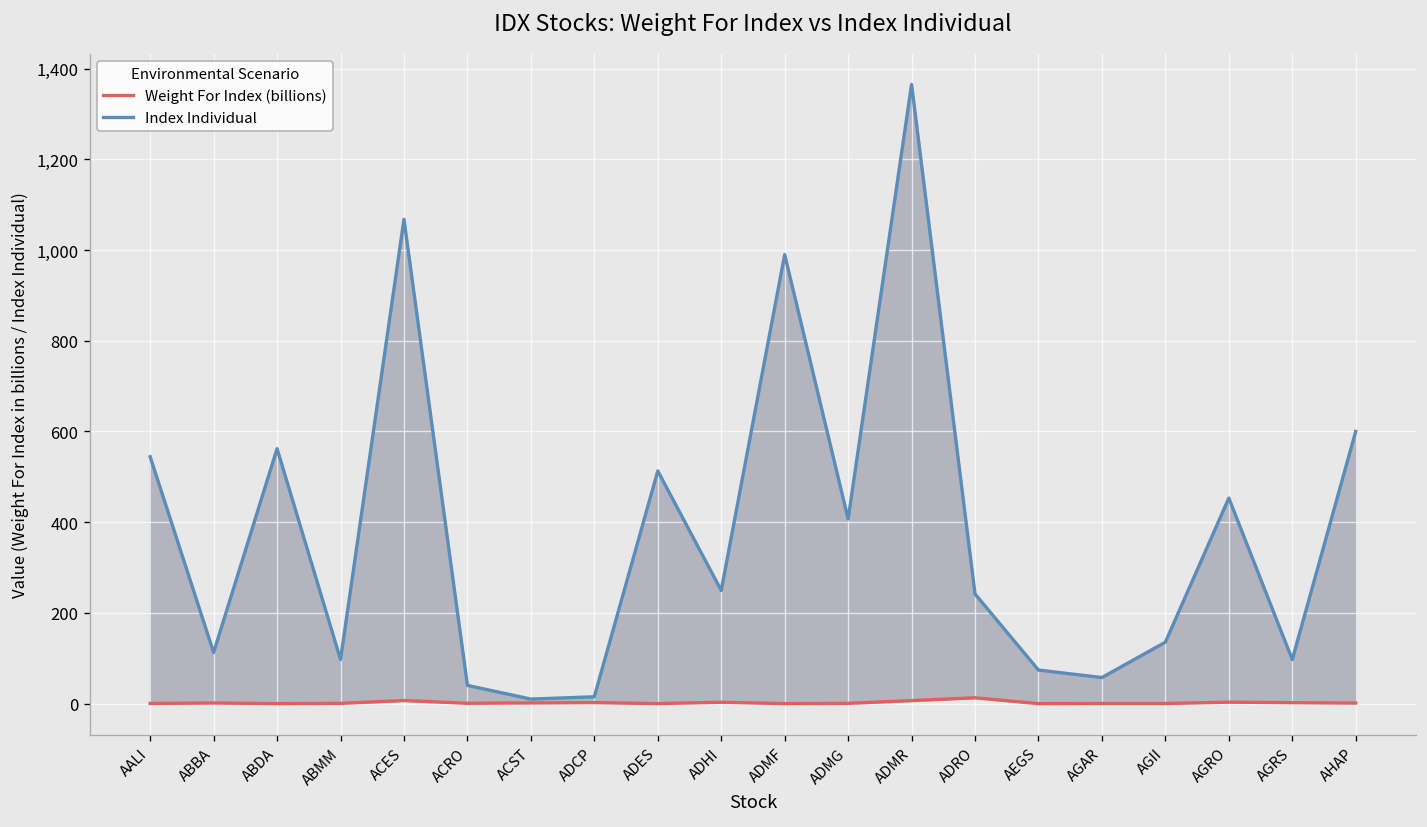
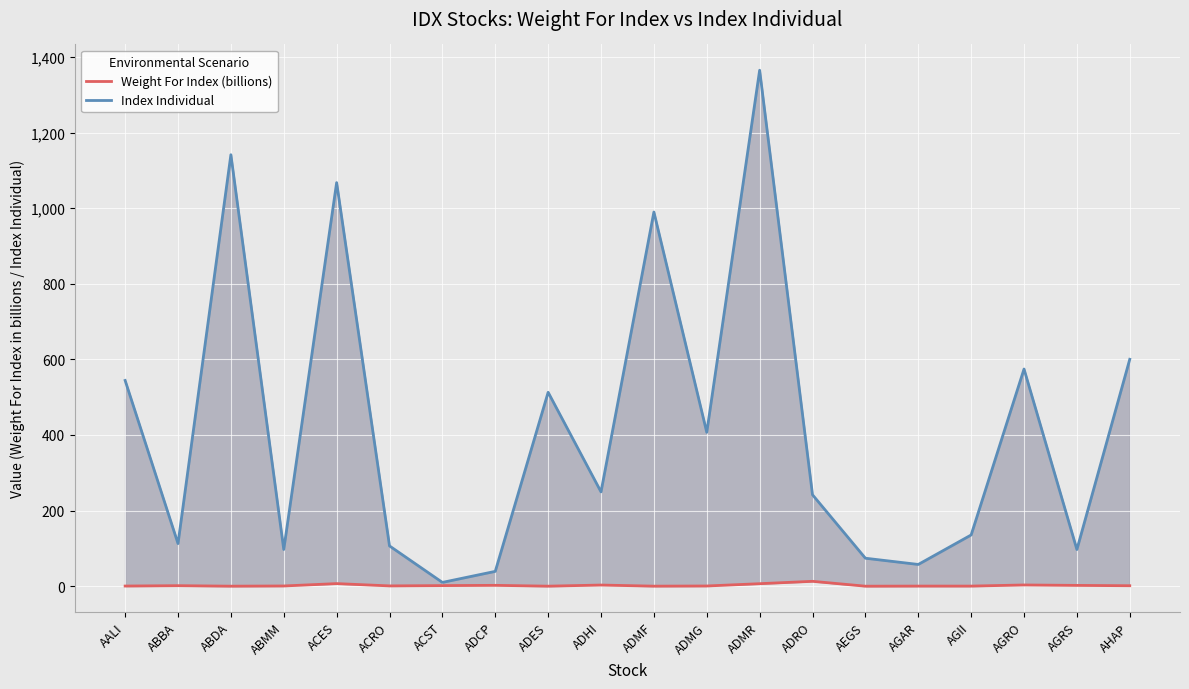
Index Individual, ABDA: 560 -> 1,140
Index Individual, ACRO: 40 -> 110
Index Individual, ADCP: 20 -> 40
Index Individual, AGRO: 450 -> 570
